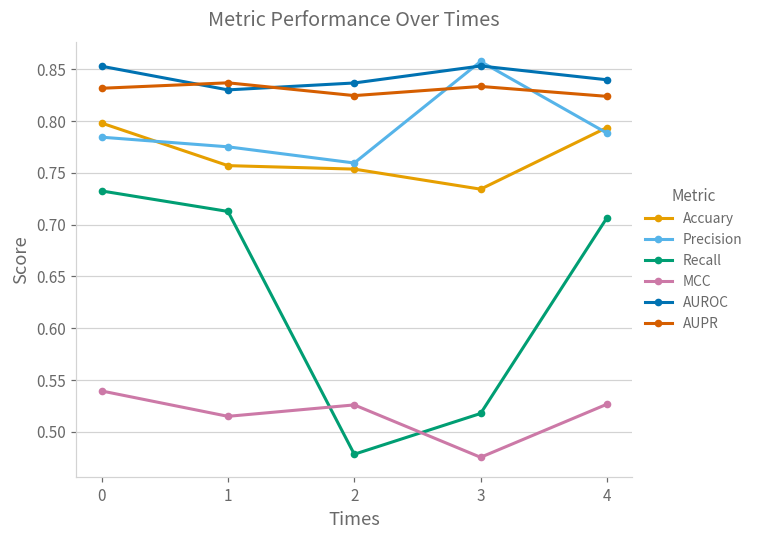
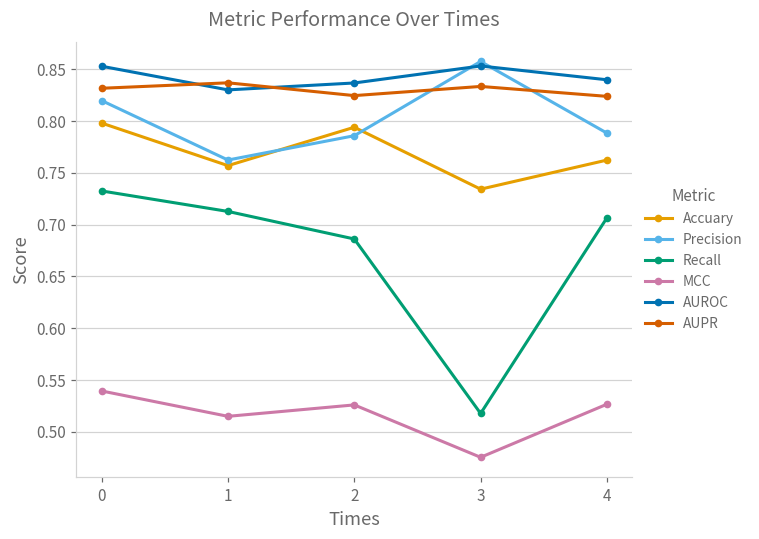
Precision, 0: 0.78 -> 0.82
Precision, 1: 0.78 -> 0.76
Accuary, 2: 0.75 -> 0.79
Precision, 2: 0.76 -> 0.79
Recall, 2: 0.48 -> 0.69
Accuary, 4: 0.79 -> 0.76
